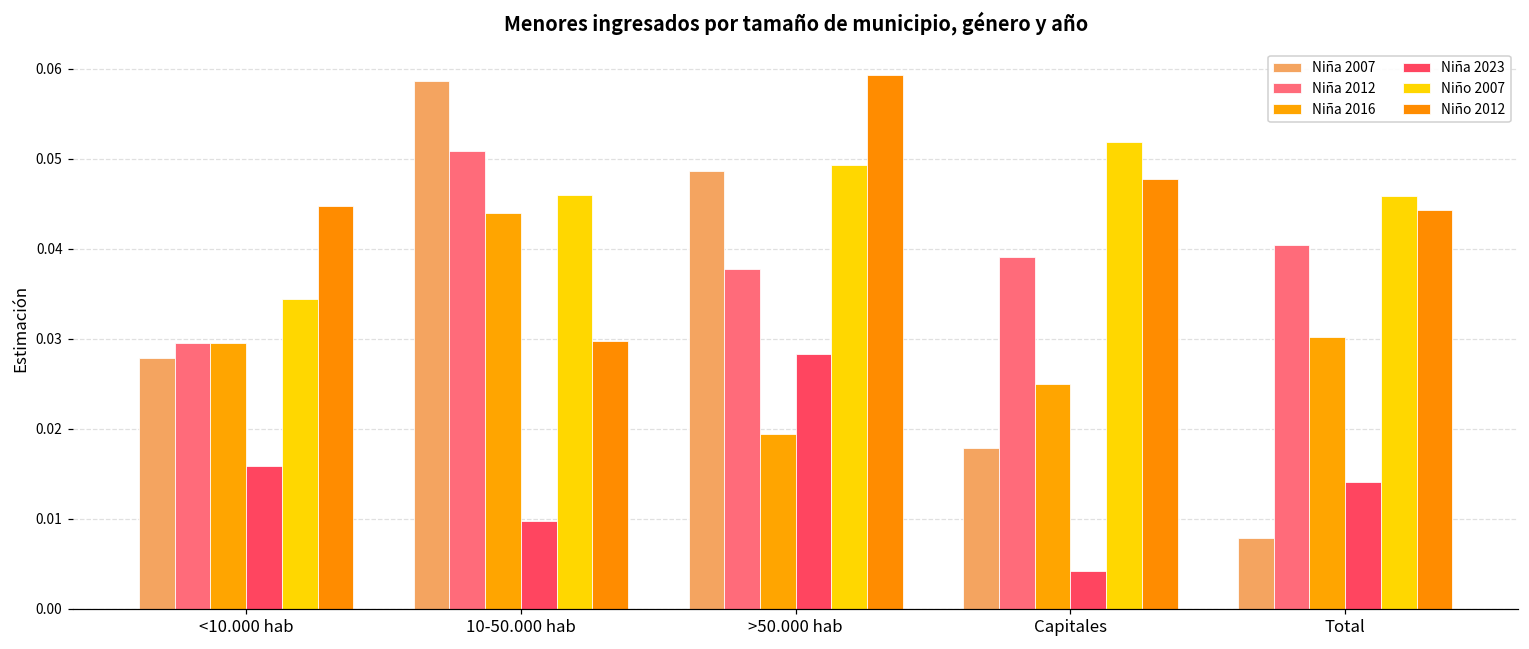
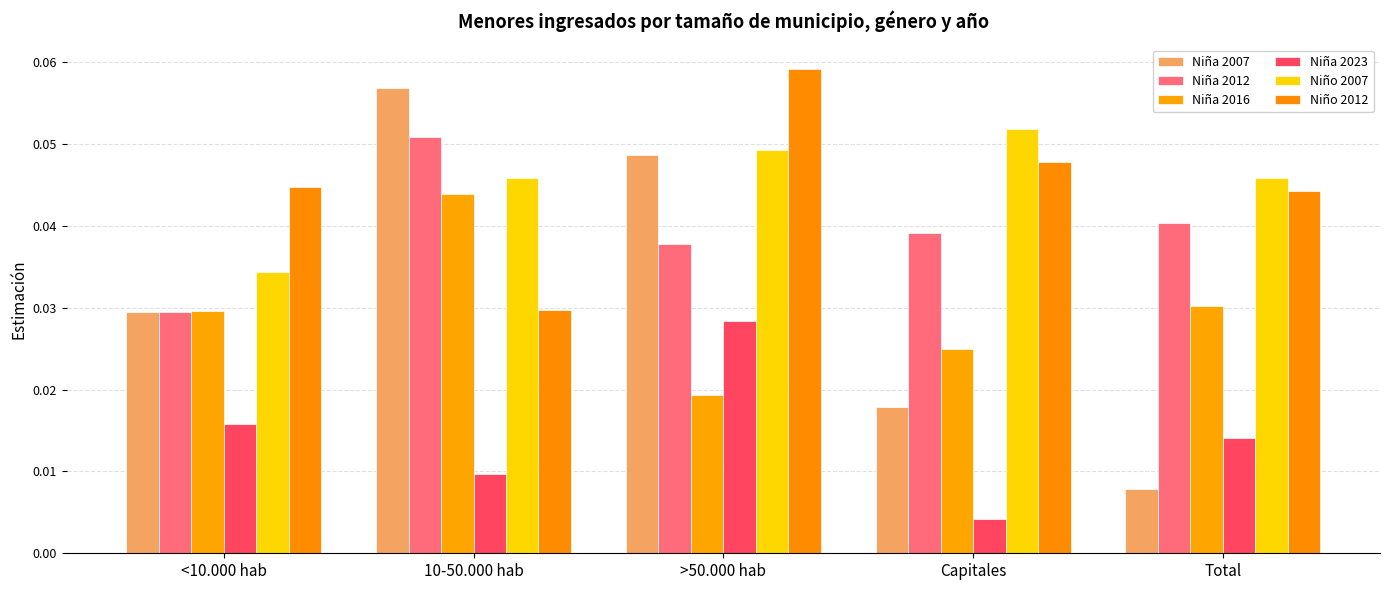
Niña 2007, <10.000 hab: 0.028 -> 0.030
Niña 2007, 10-50.000 hab: 0.059 -> 0.057
